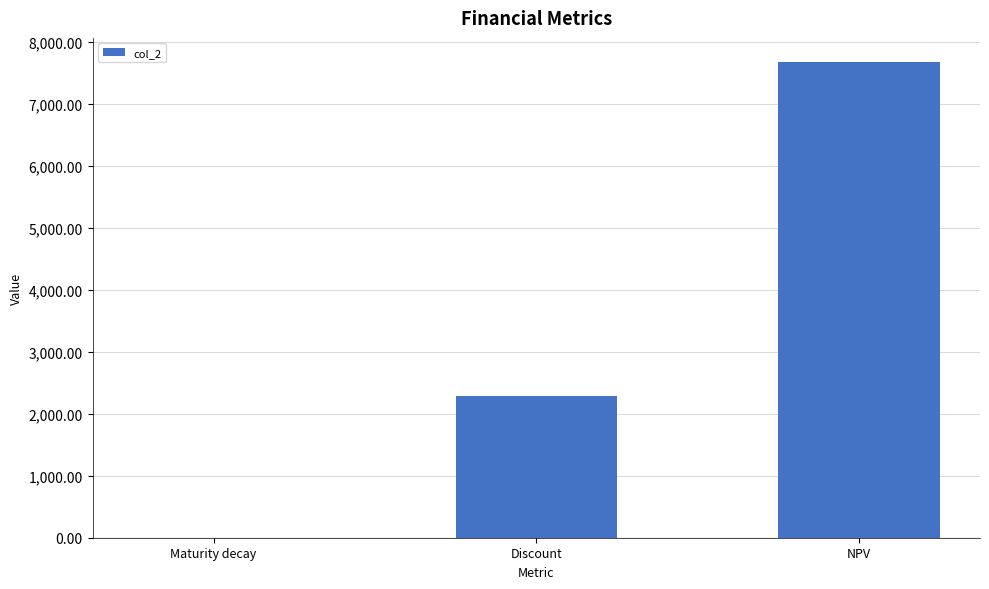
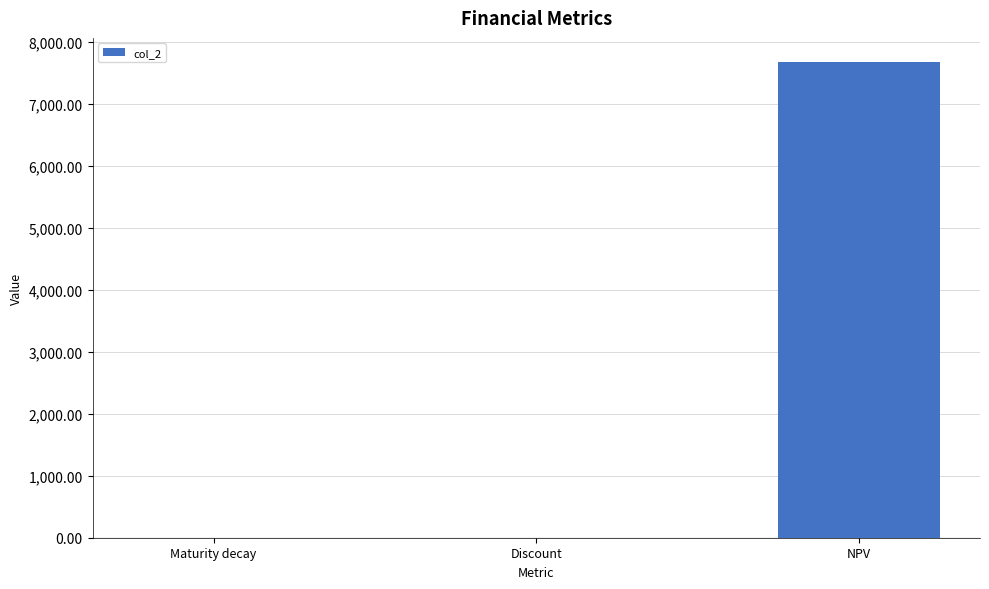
Discount: 2,300 -> 0
